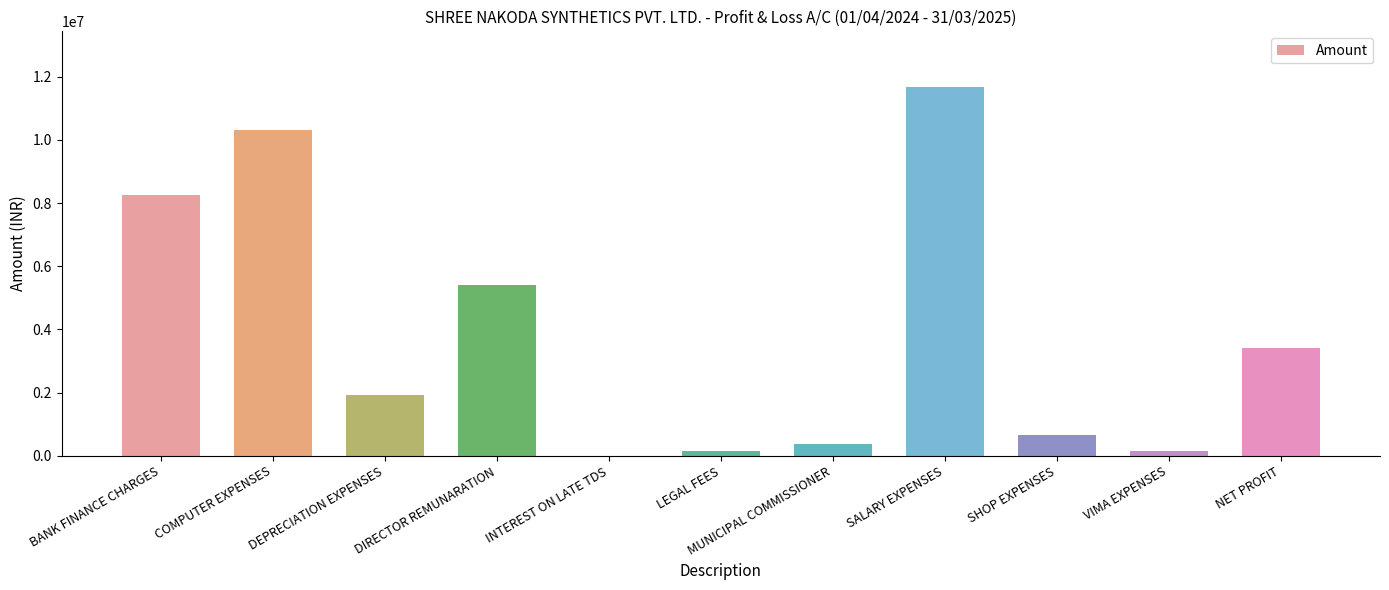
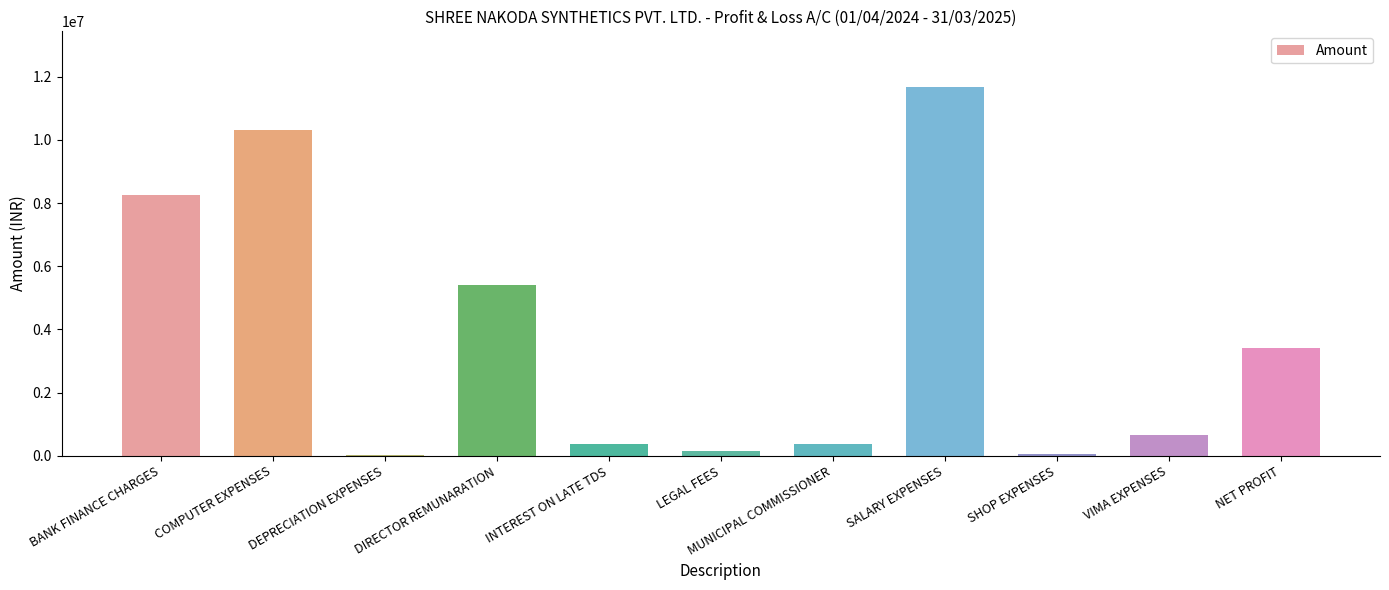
DEPRECIATION EXPENSES: 1900000 -> 0
INTEREST ON LATE TDS: 0 -> 400000
SHOP EXPENSES: 700000 -> 100000
VIMA EXPENSES: 200000 -> 700000
